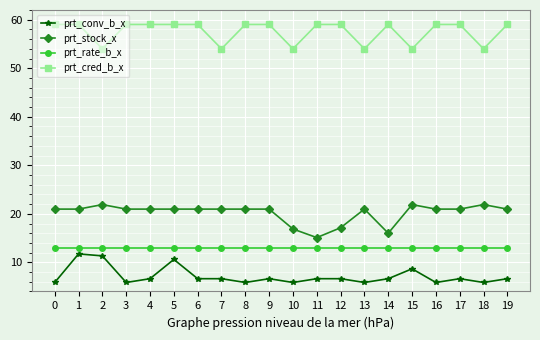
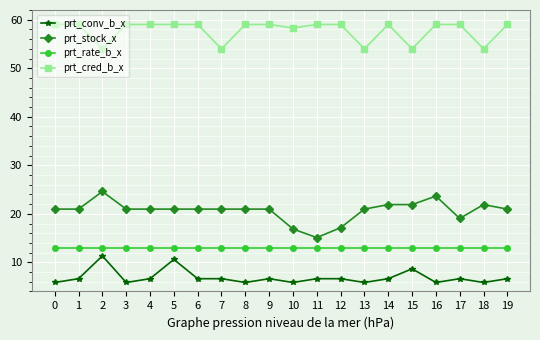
prt_conv_b_x, 1: 12 -> 7
prt_stock_x, 2: 22 -> 25
prt_cred_b_x, 10: 54 -> 58
prt_stock_x, 14: 16 -> 22
prt_stock_x, 16: 21 -> 24
prt_stock_x, 17: 21 -> 19
